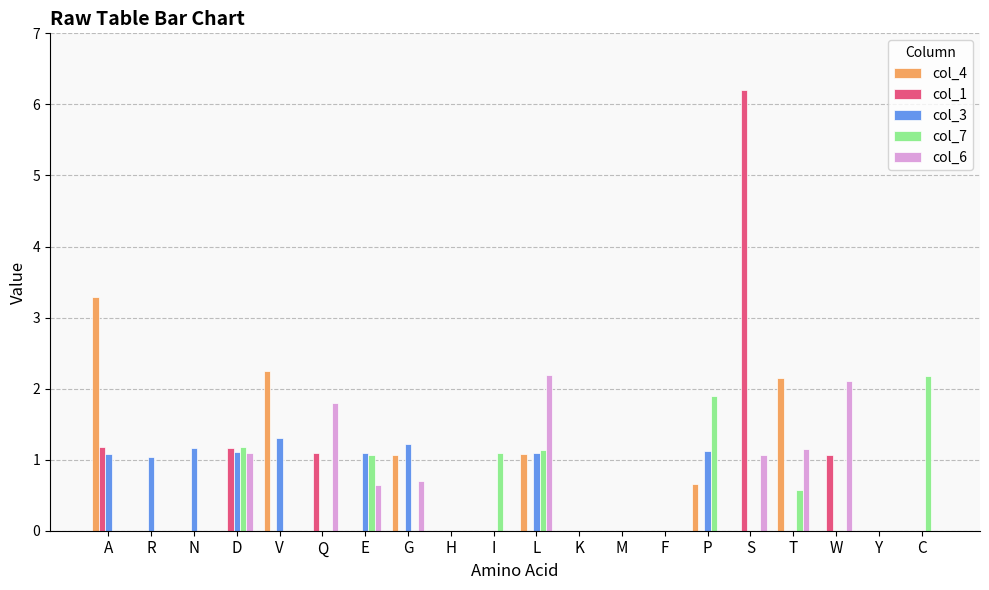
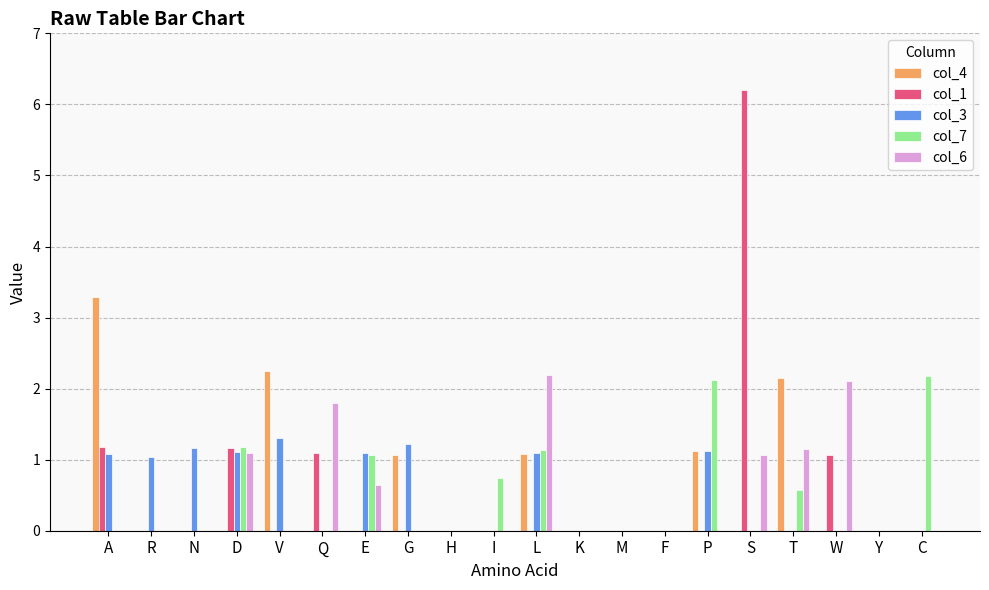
col_6, G: 0.7 -> 0.0
col_7, I: 1.1 -> 0.7
col_4, P: 0.7 -> 1.1
col_7, P: 1.9 -> 2.1
